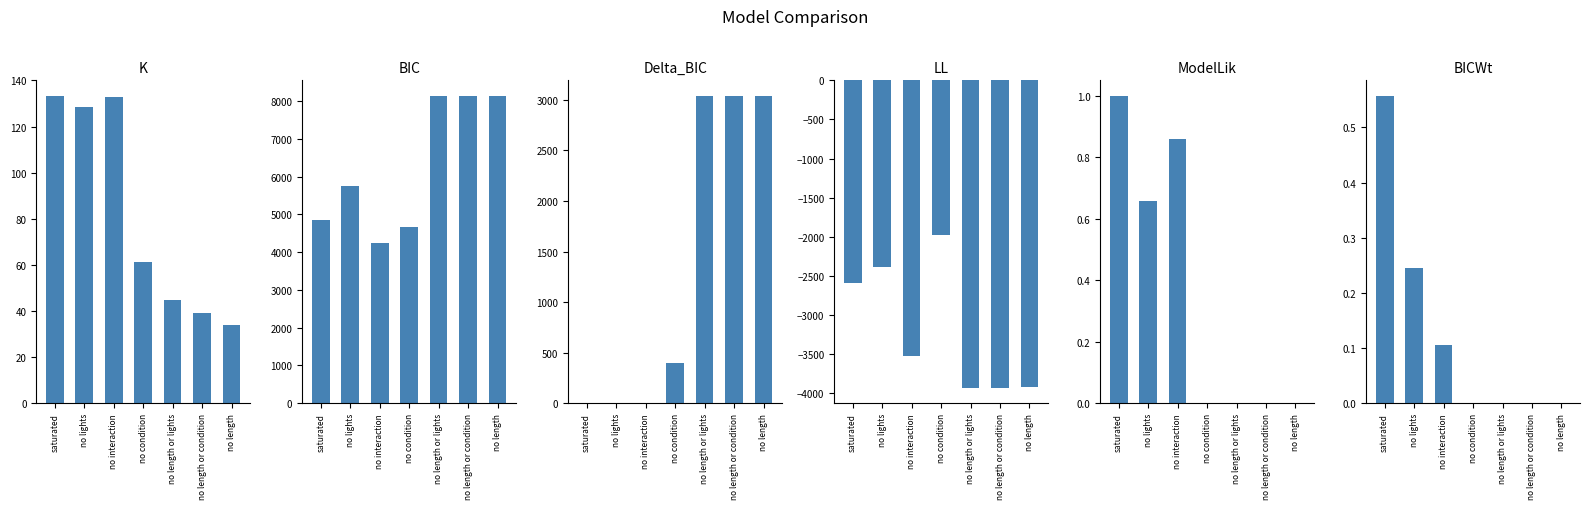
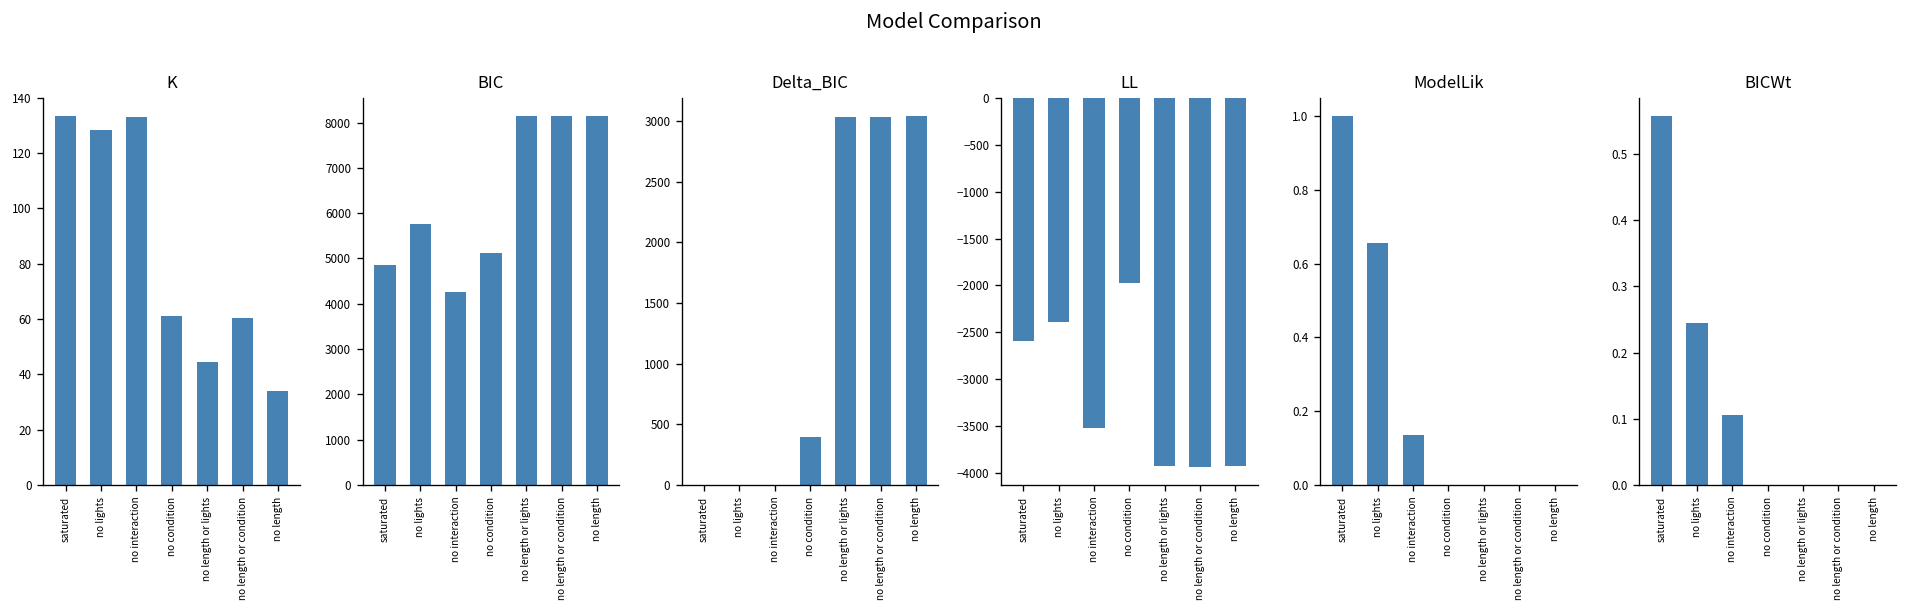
K, no length or condition: 39 -> 61
BIC, no condition: 4700 -> 5100
ModelLik, no interaction: 0.86 -> 0.14
